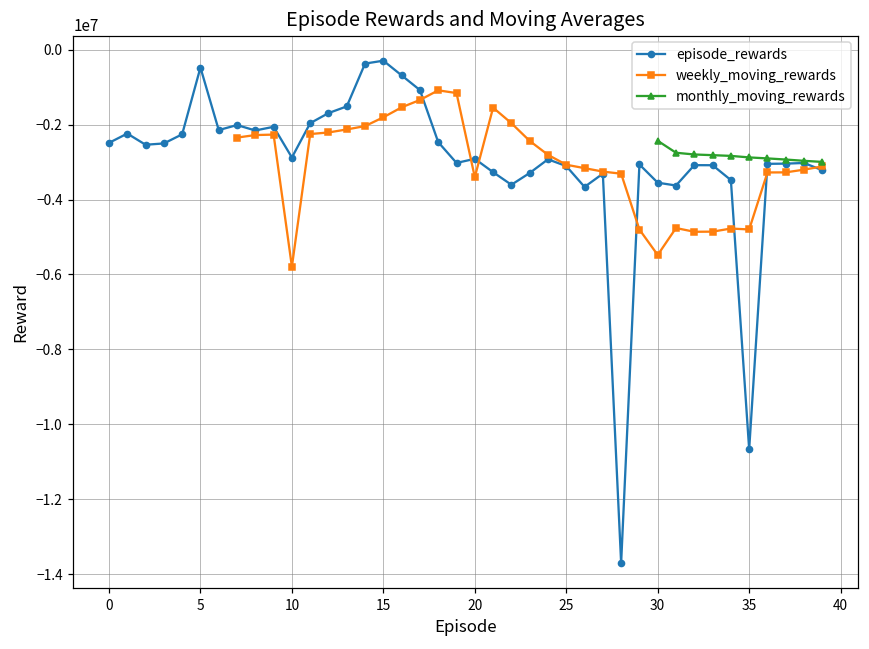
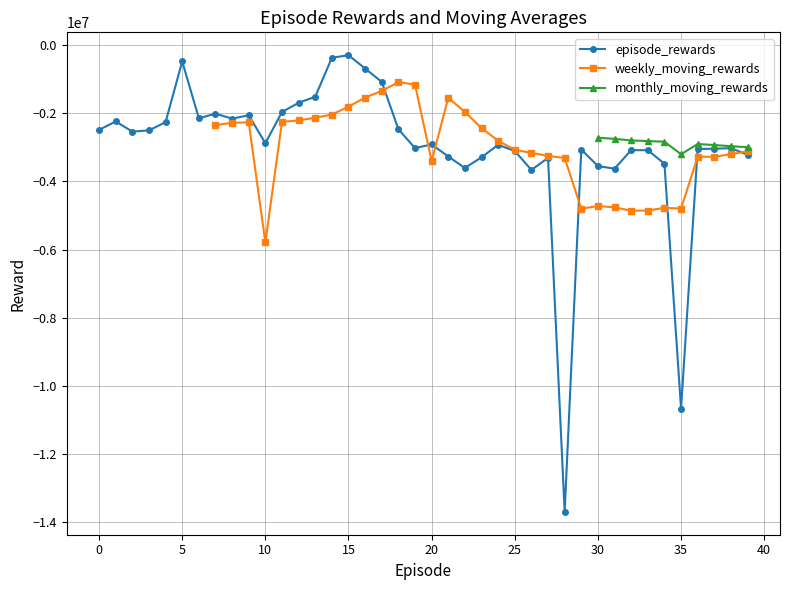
weekly_moving_rewards, 30: -5500000 -> -4700000
monthly_moving_rewards, 30: -2400000 -> -2700000
monthly_moving_rewards, 35: -2900000 -> -3200000
